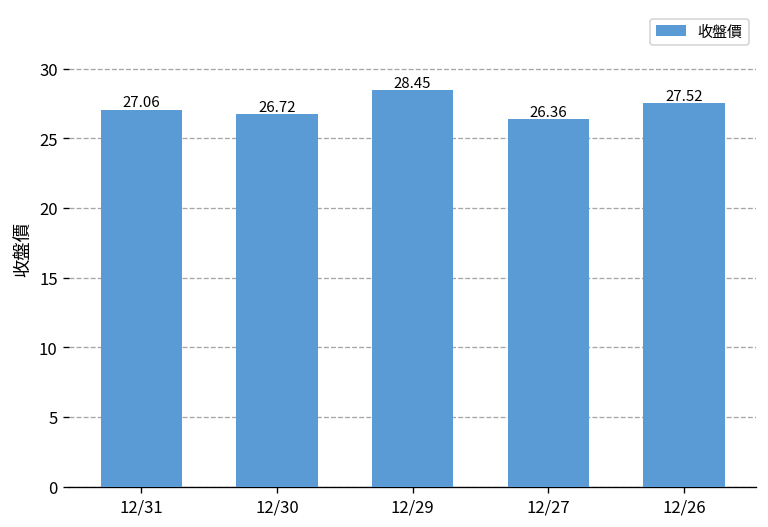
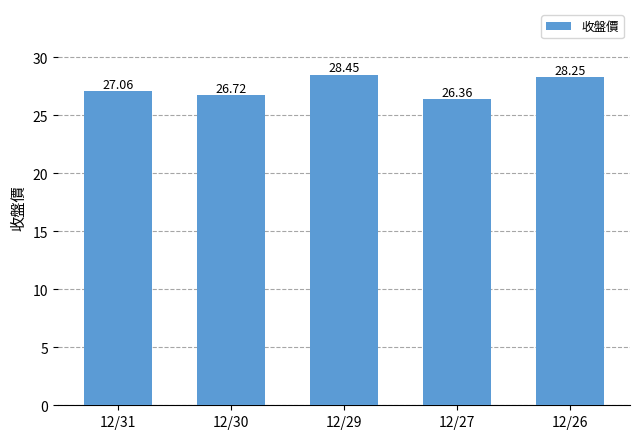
12/26: 27.52 -> 28.25
